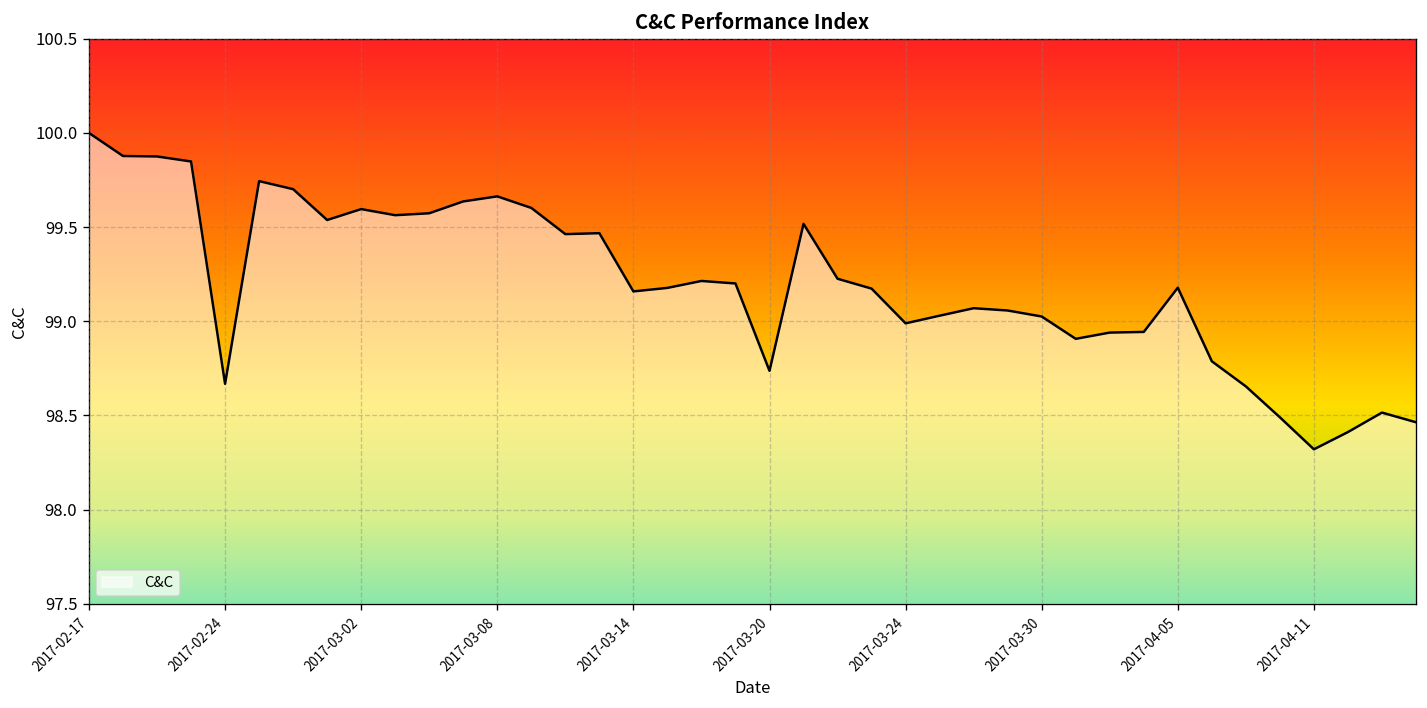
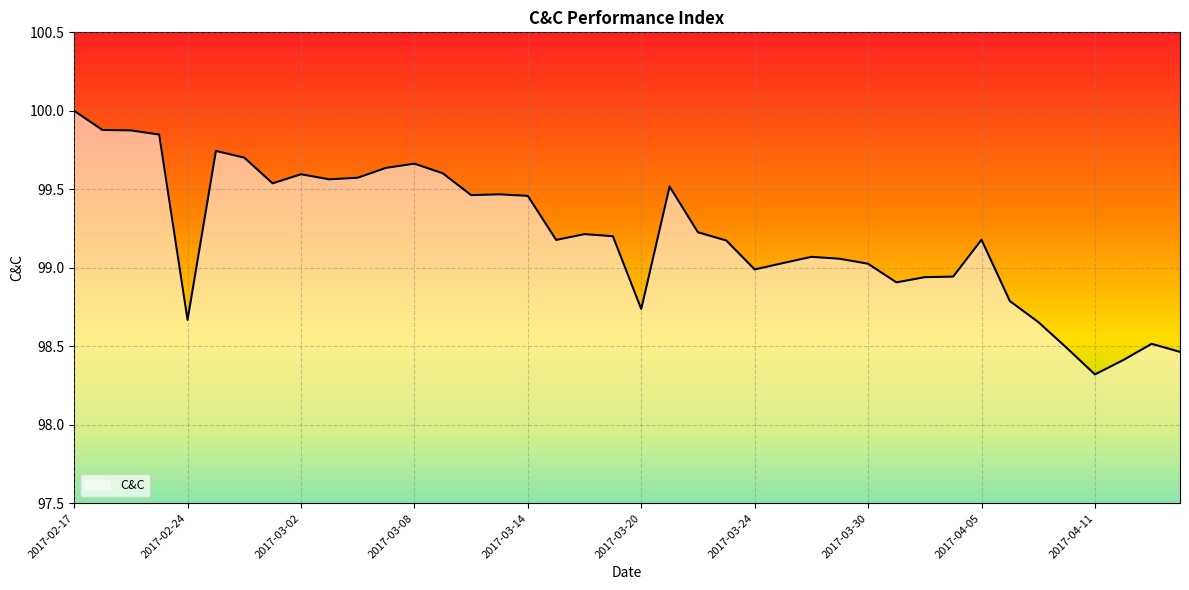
2017-03-14: 99.16 -> 99.46
